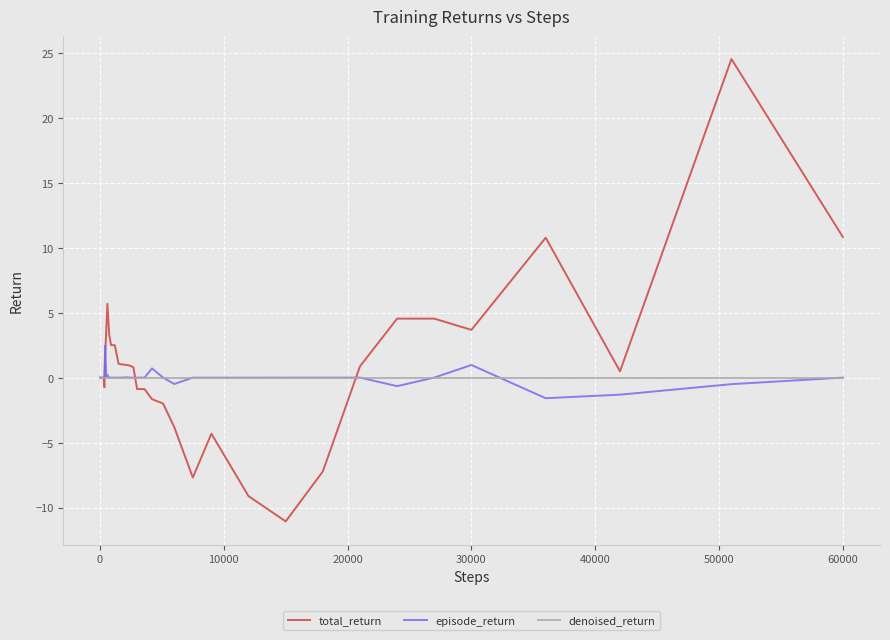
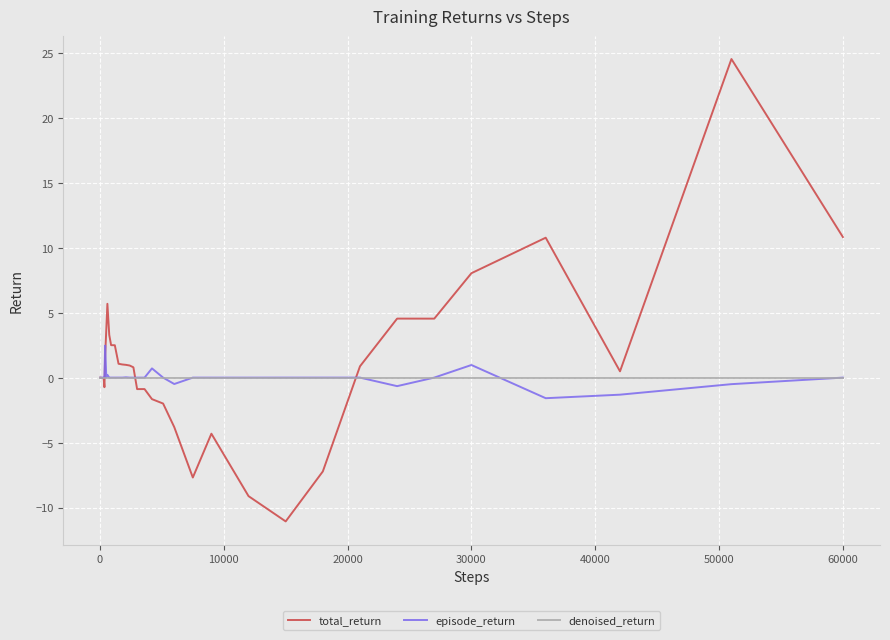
total_return, 30000: 3.7 -> 8.0
